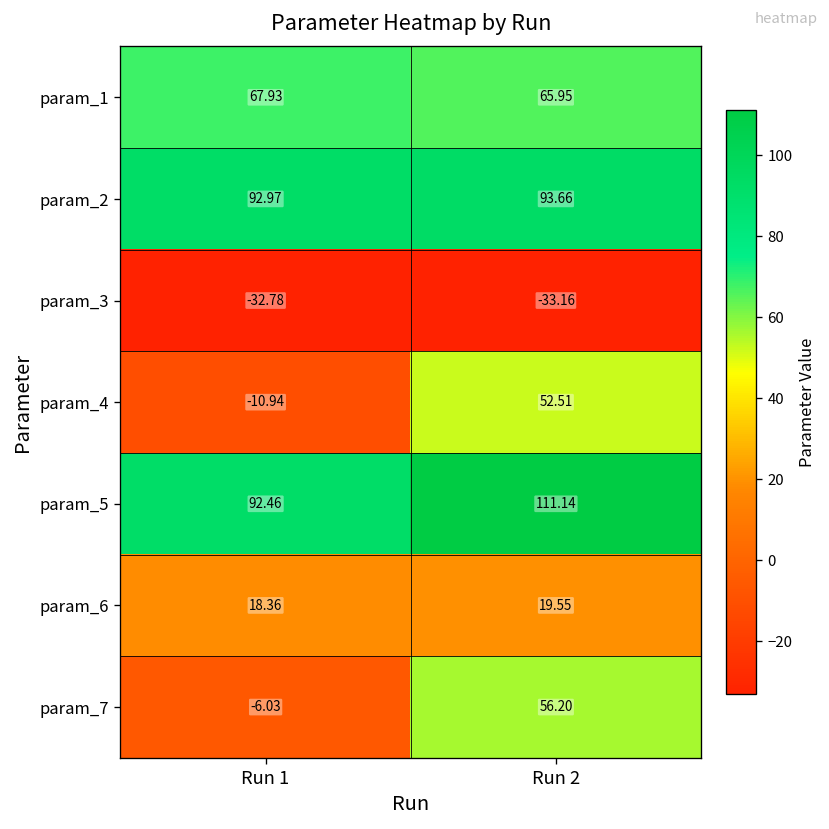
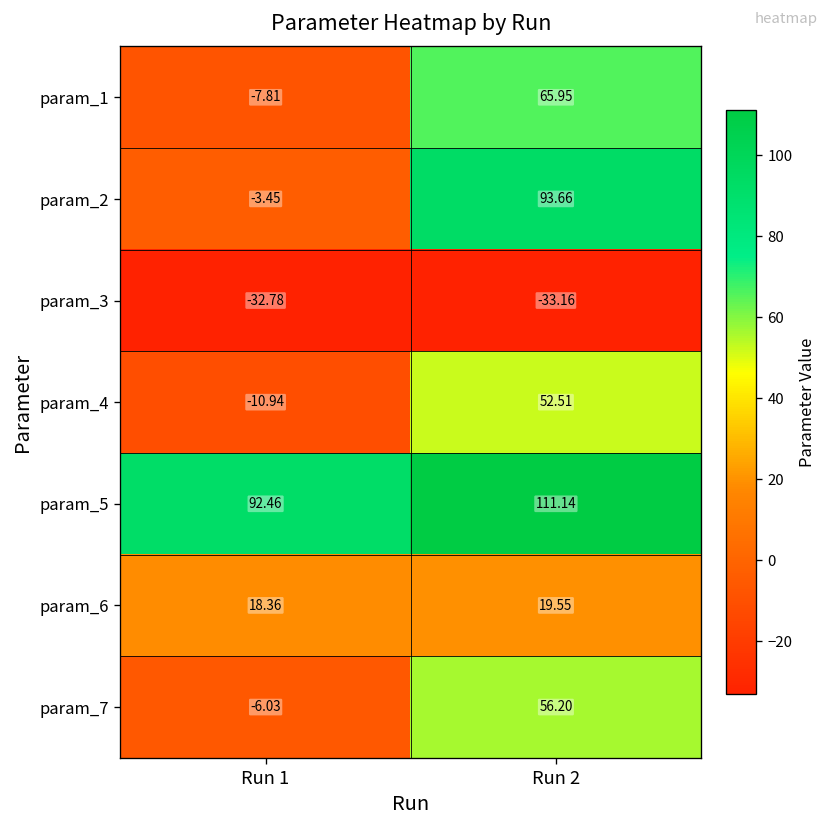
param_1, Run 1: 67.93 -> -7.81
param_2, Run 1: 92.97 -> -3.45
